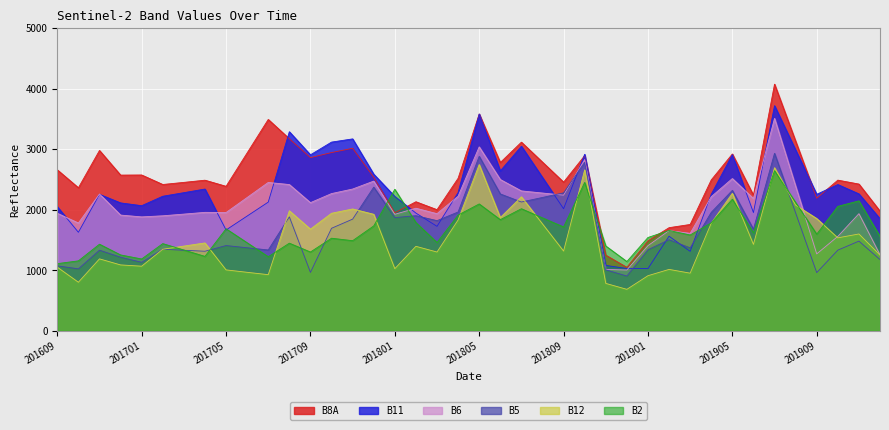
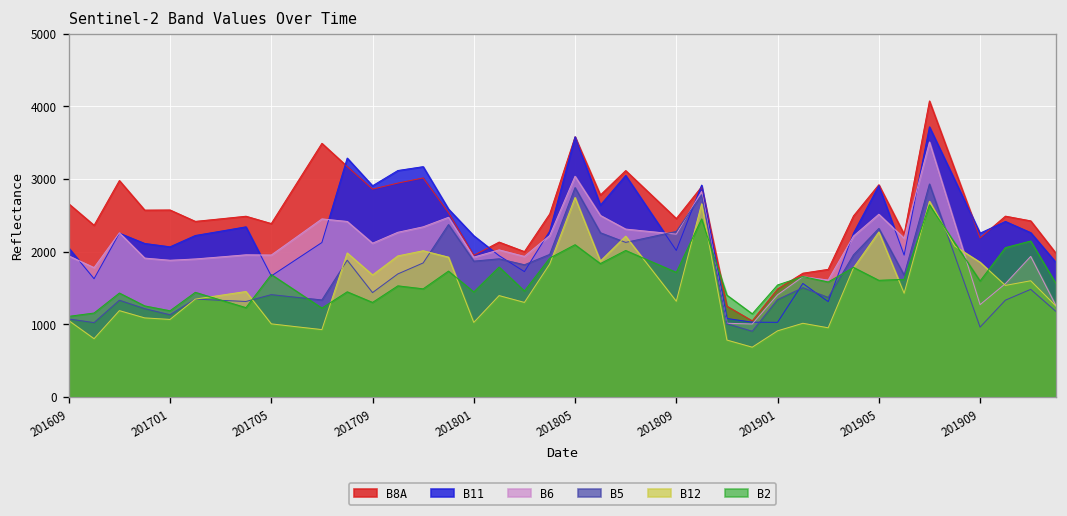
B5, 201709: 1000 -> 1400
B2, 201801: 2300 -> 1400
B2, 201905: 2200 -> 1600
